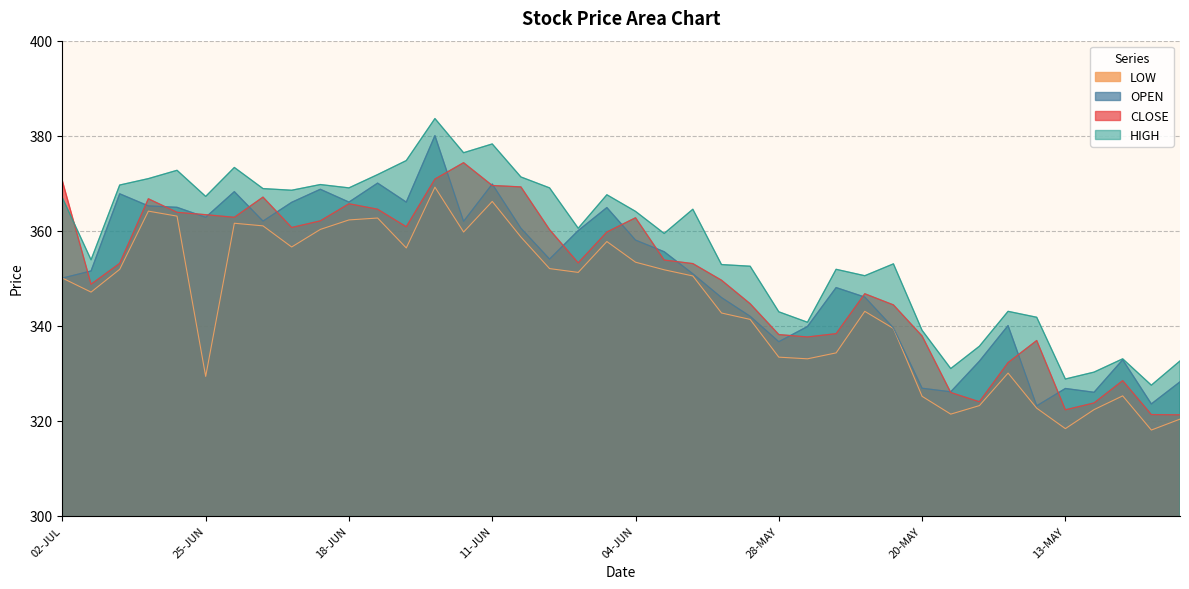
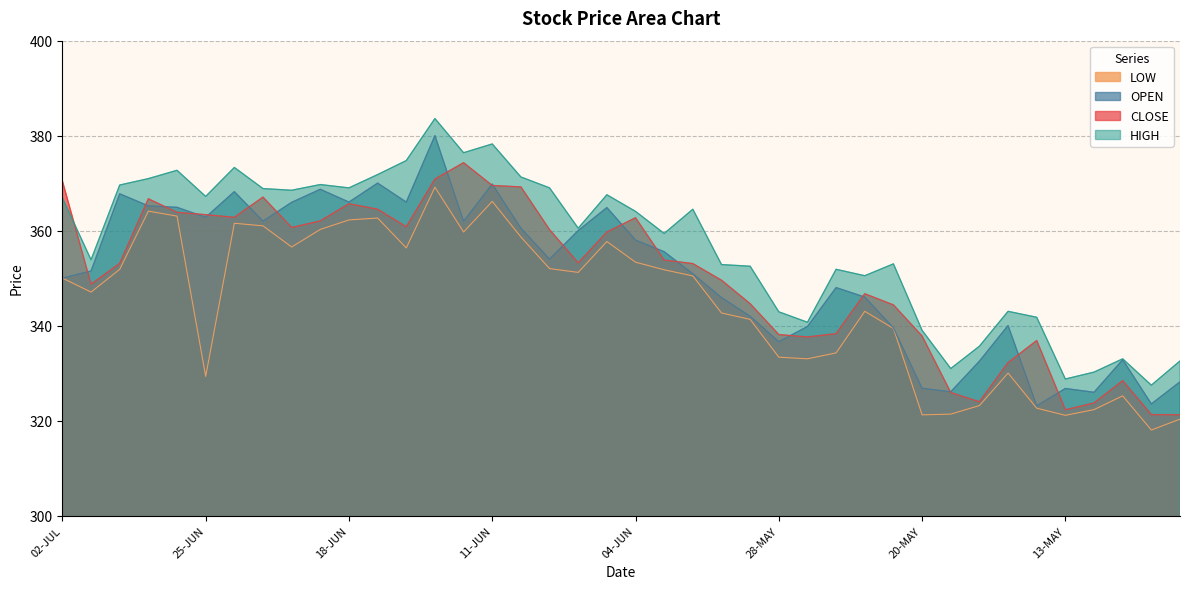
LOW, 20-MAY: 325 -> 321
LOW, 13-MAY: 318 -> 321
